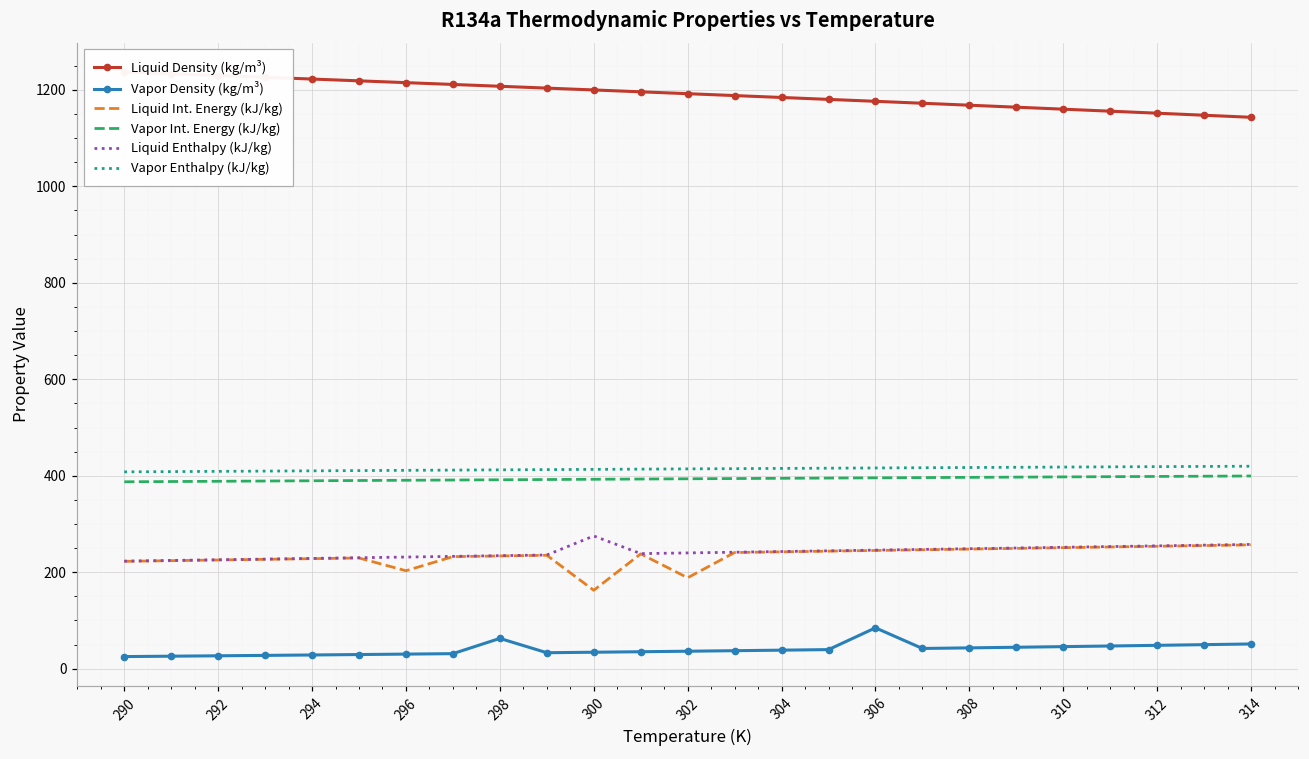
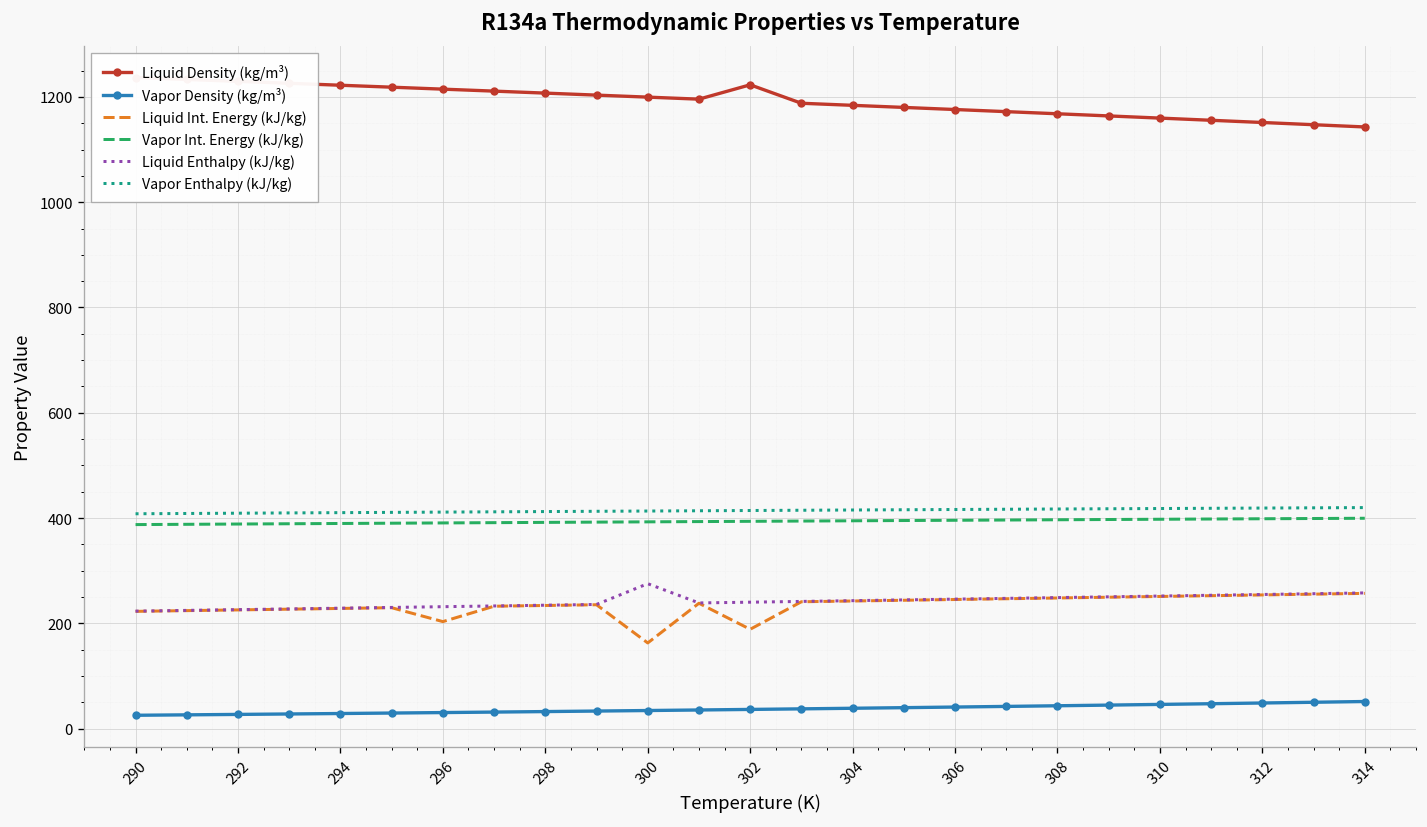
Vapor Density (kg/m³), 298: 60 -> 30
Liquid Density (kg/m³), 302: 1190 -> 1220
Vapor Density (kg/m³), 306: 80 -> 40
